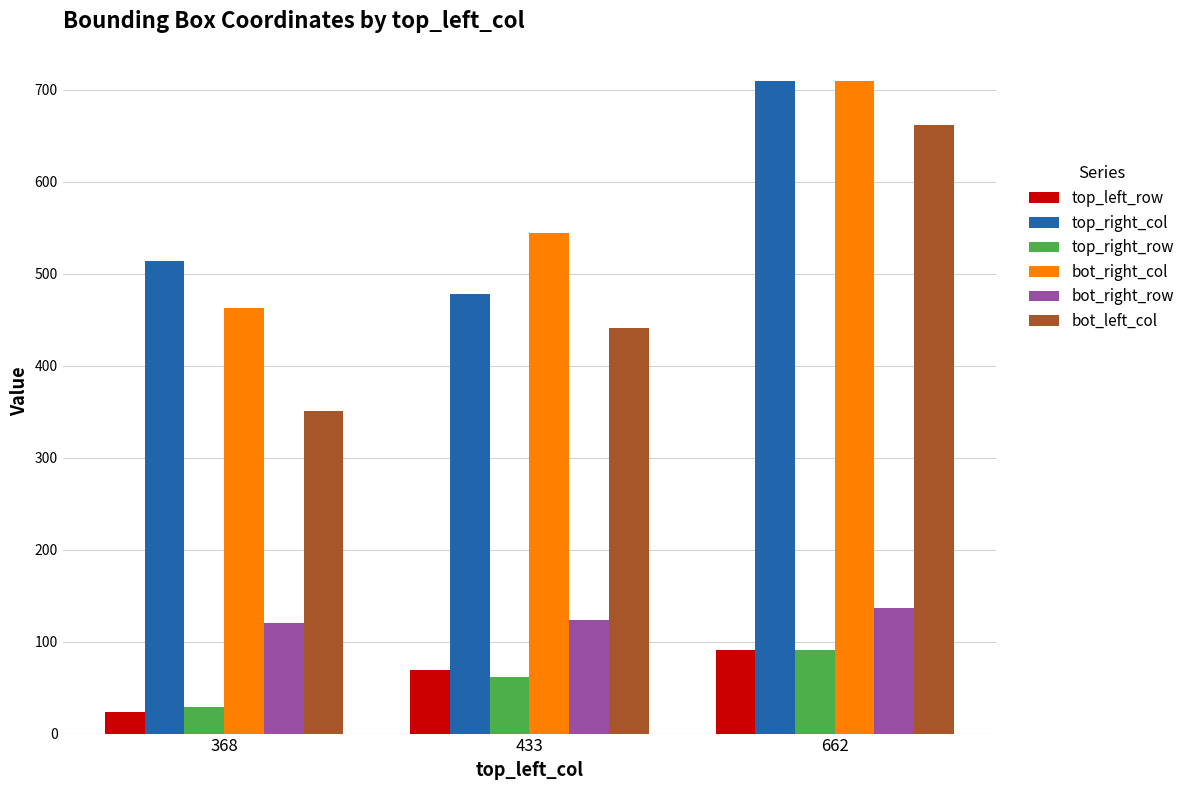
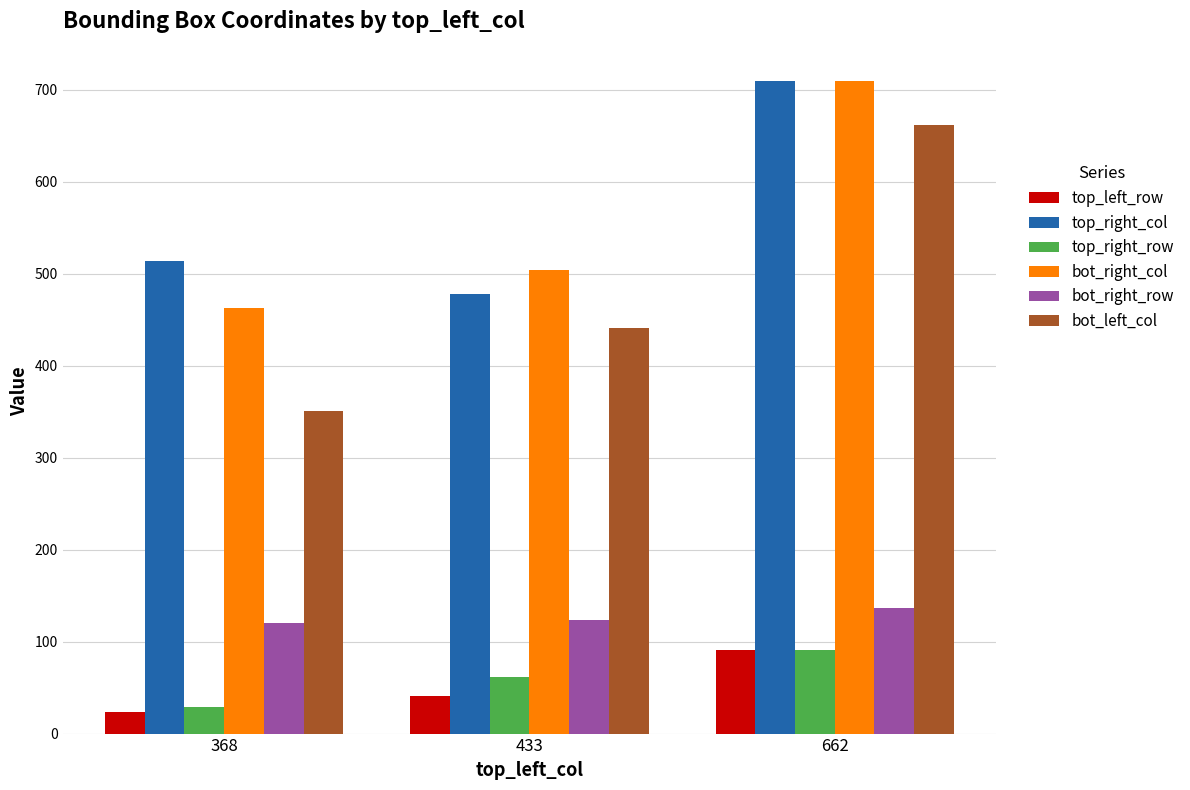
top_left_row, 433: 70 -> 40
bot_right_col, 433: 540 -> 500
